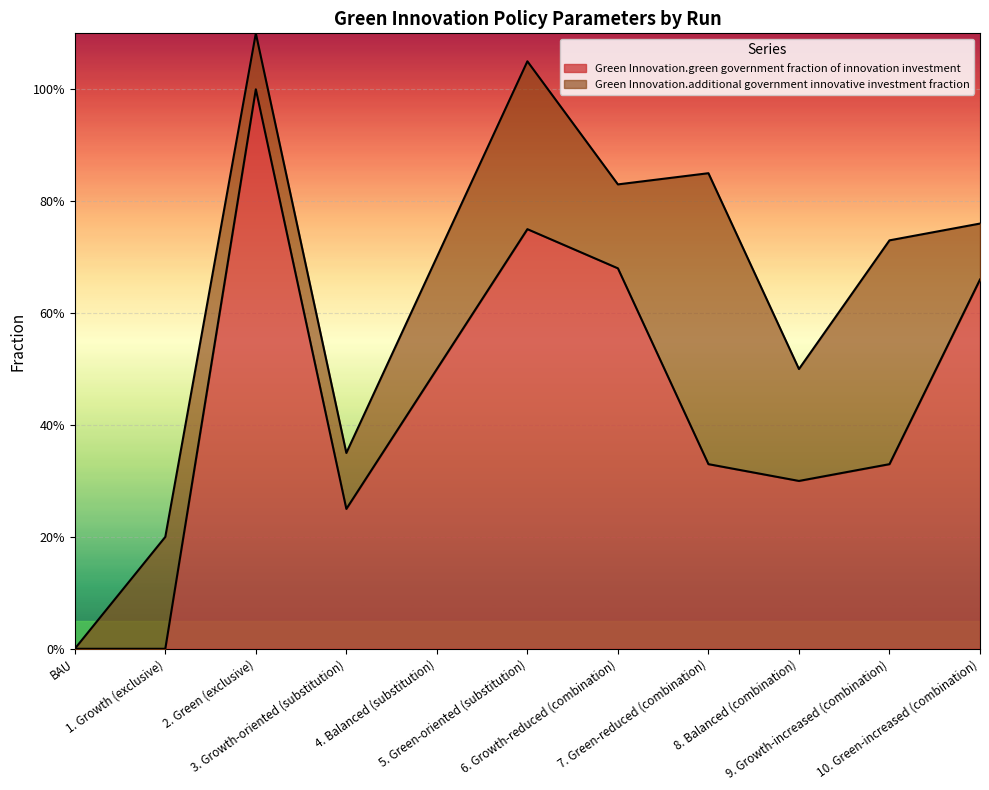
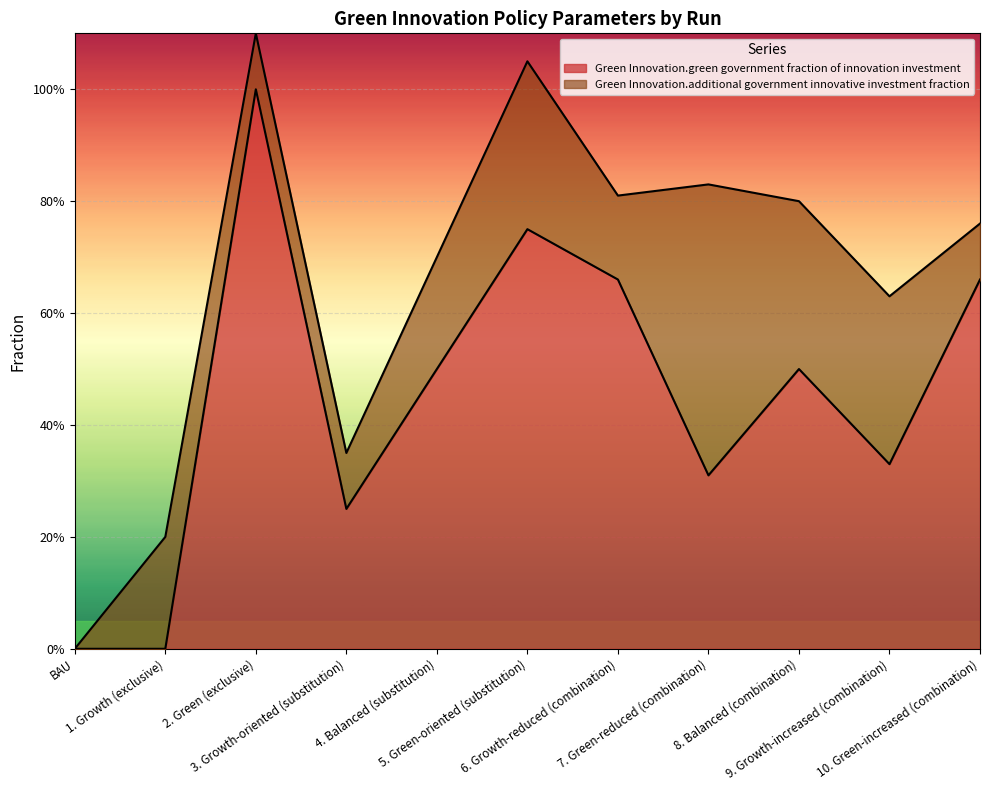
Green Innovation.green government fraction of innovation investment, 6. Growth-reduced (combination): 68% -> 66%
Green Innovation.green government fraction of innovation investment, 7. Green-reduced (combination): 33% -> 31%
Green Innovation.green government fraction of innovation investment, 8. Balanced (combination): 30% -> 50%
Green Innovation.additional government innovative investment fraction, 8. Balanced (combination): 20% -> 30%
Green Innovation.additional government innovative investment fraction, 9. Growth-increased (combination): 40% -> 30%
